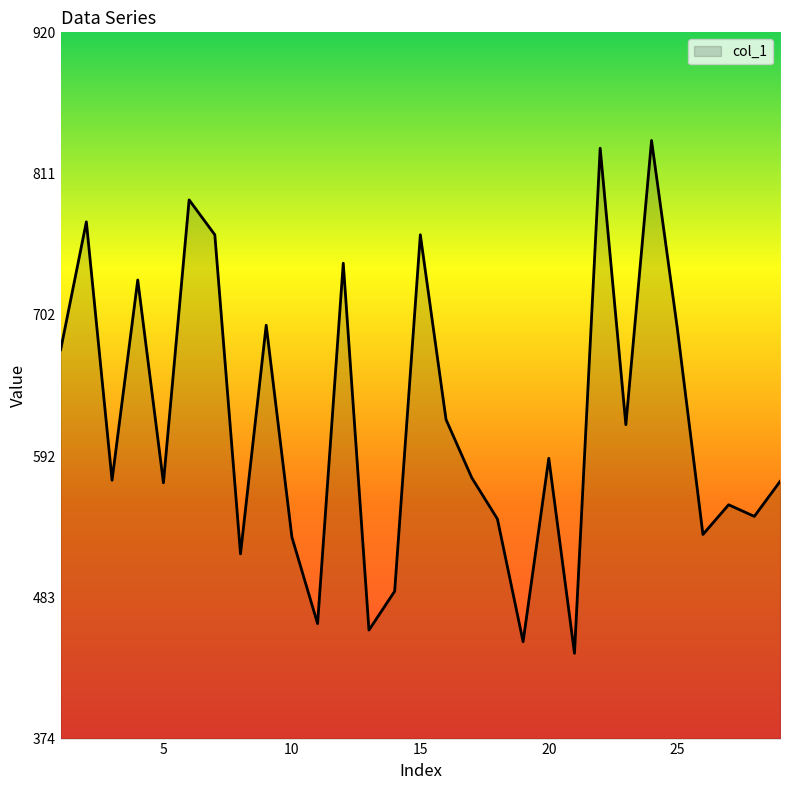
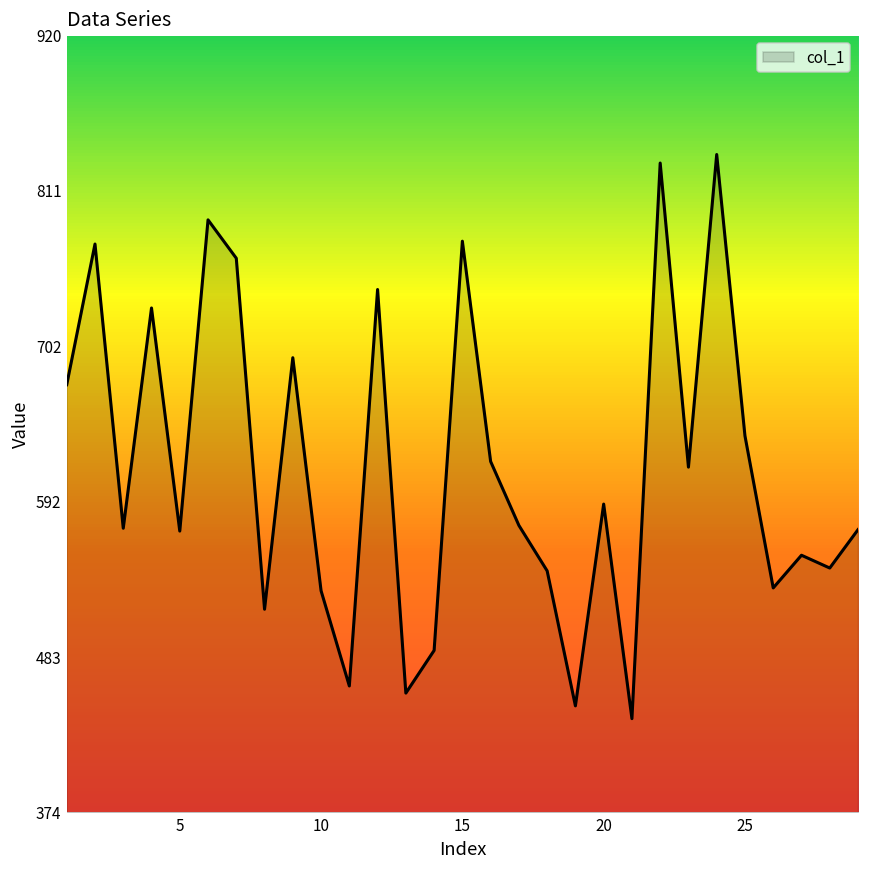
15: 764 -> 776
25: 692 -> 639
